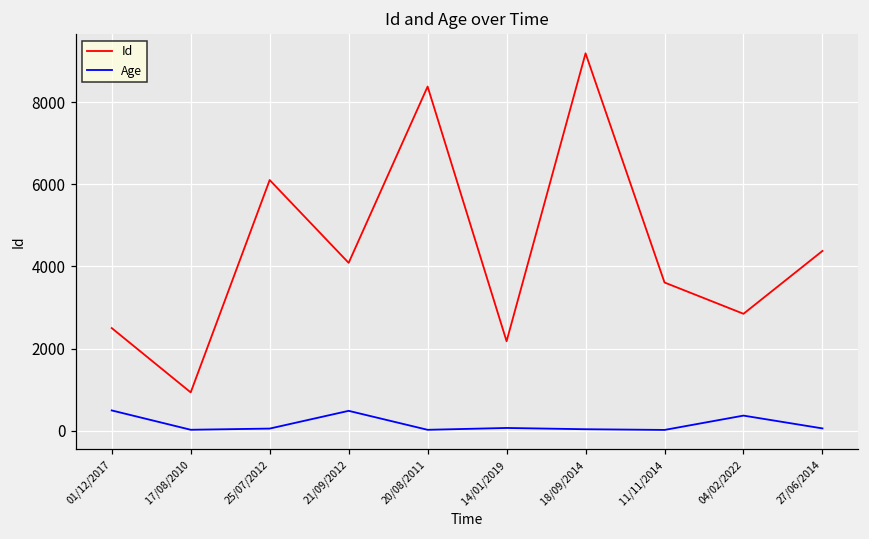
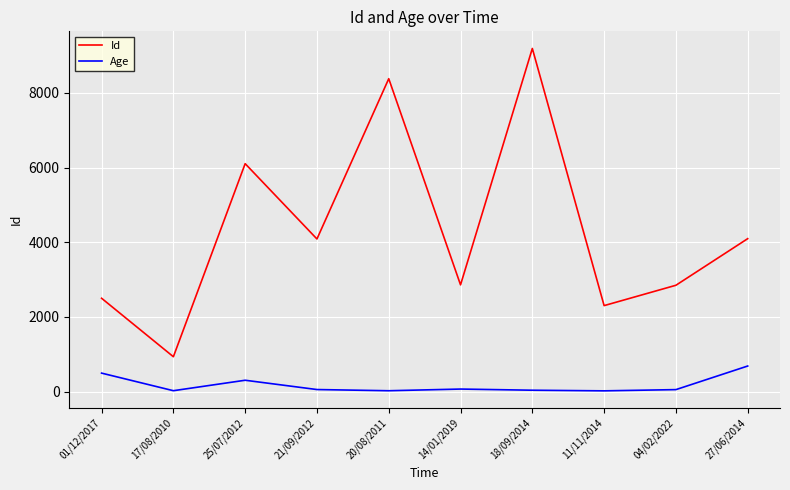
Age, 25/07/2012: 100 -> 300
Age, 21/09/2012: 500 -> 100
Id, 14/01/2019: 2200 -> 2900
Id, 11/11/2014: 3600 -> 2300
Age, 04/02/2022: 400 -> 100
Id, 27/06/2014: 4400 -> 4100
Age, 27/06/2014: 100 -> 700
